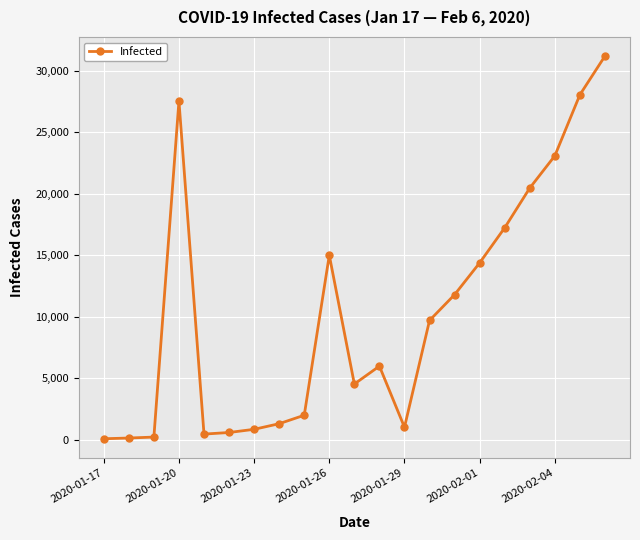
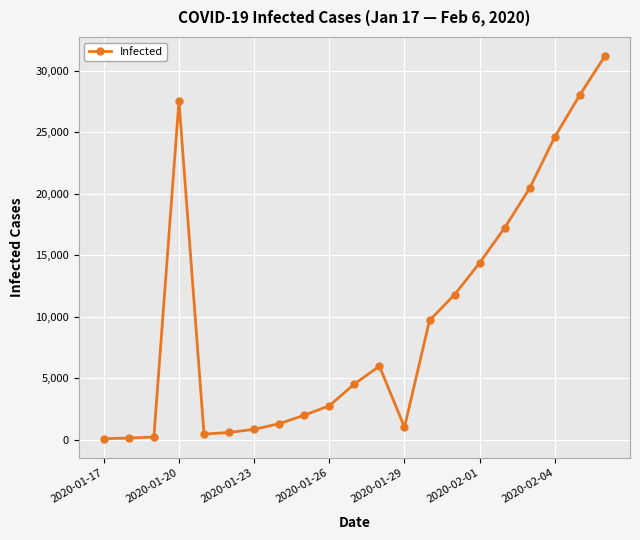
2020-01-26: 15,000 -> 2,700
2020-02-04: 23,100 -> 24,600
